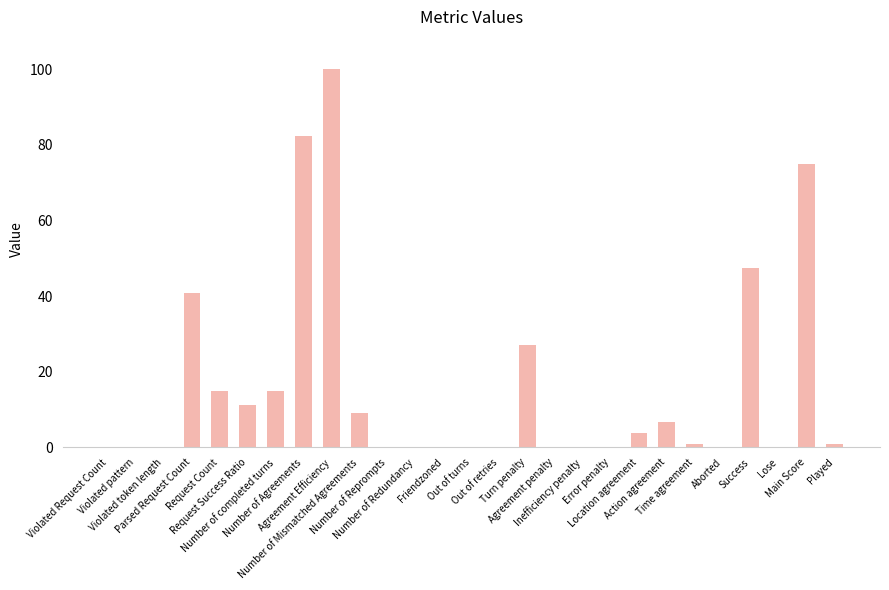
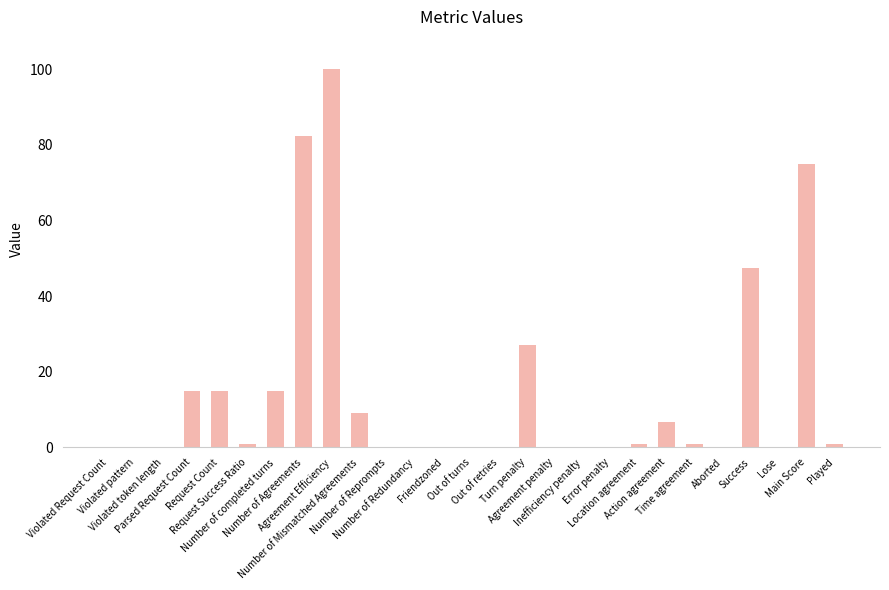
Parsed Request Count: 41 -> 15
Request Success Ratio: 11 -> 1
Location agreement: 4 -> 1
